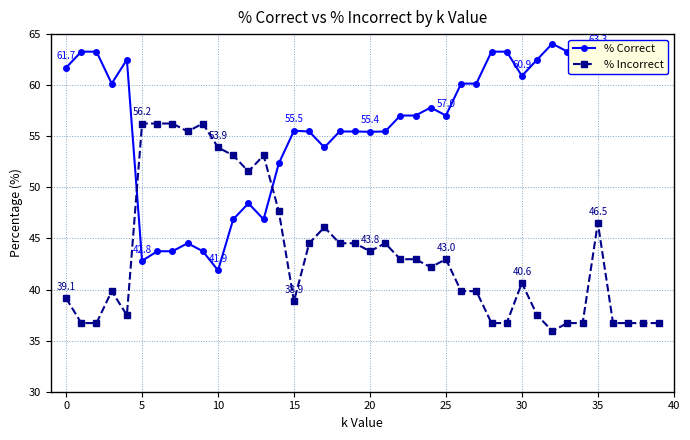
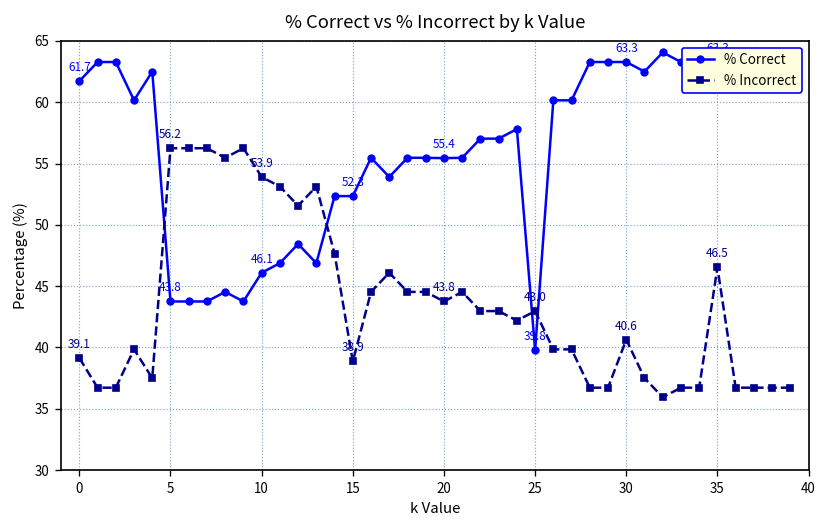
% Correct, 5: 42.8 -> 43.8
% Correct, 10: 41.9 -> 46.1
% Correct, 15: 55.5 -> 52.3
% Correct, 25: 57.0 -> 39.8
% Correct, 30: 60.9 -> 63.3
